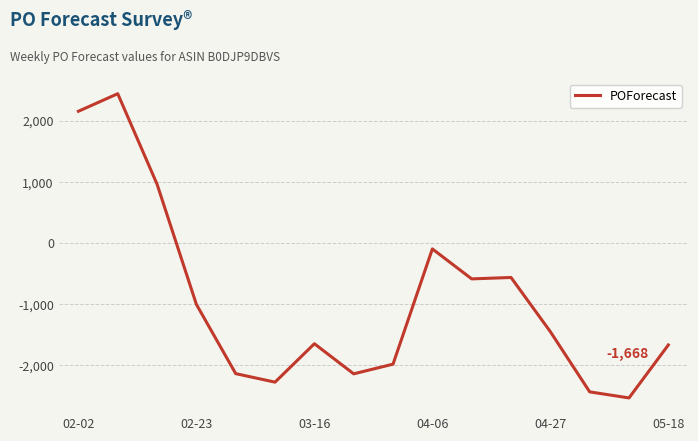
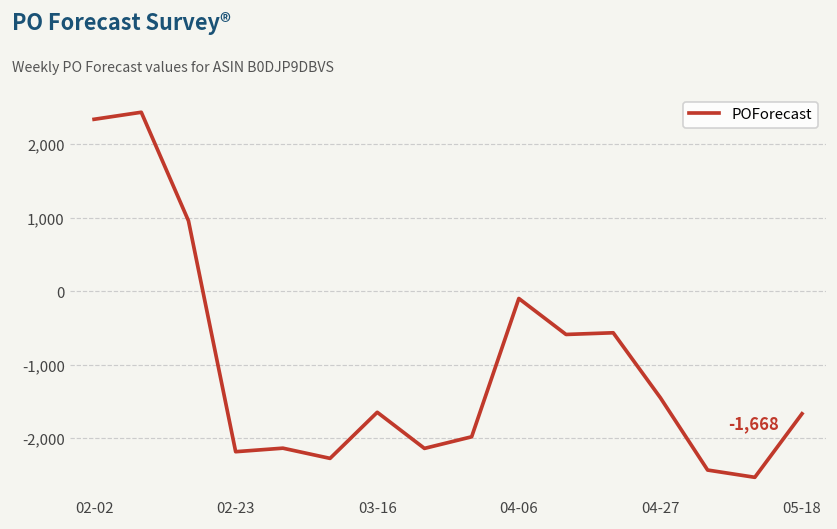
02-02: 2,200 -> 2,300
02-23: -1,000 -> -2,200
